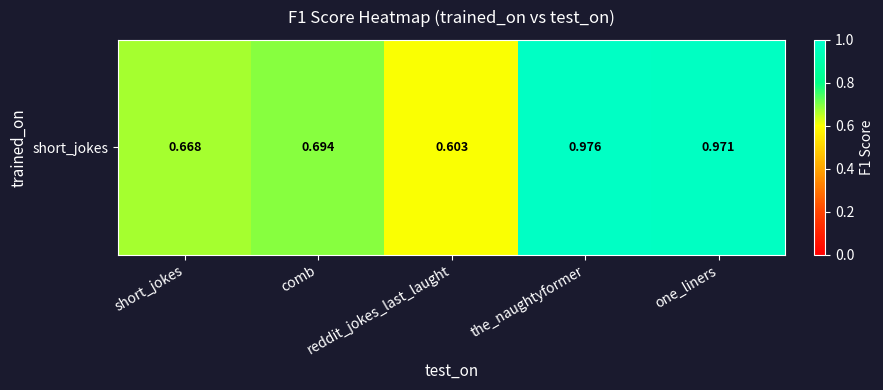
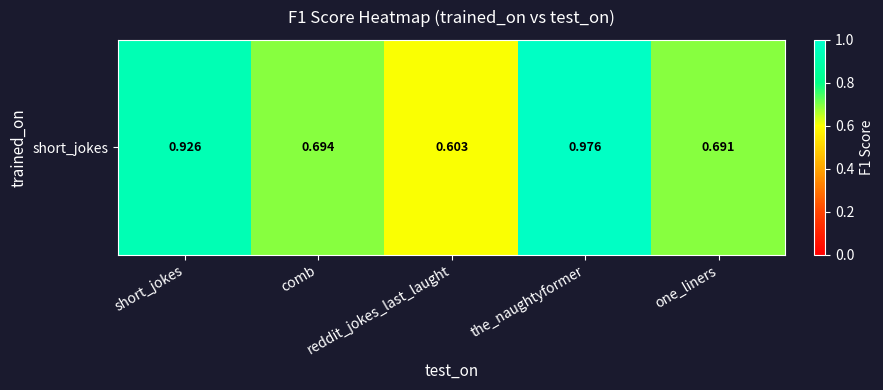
short_jokes, short_jokes: 0.668 -> 0.926
short_jokes, one_liners: 0.971 -> 0.691
